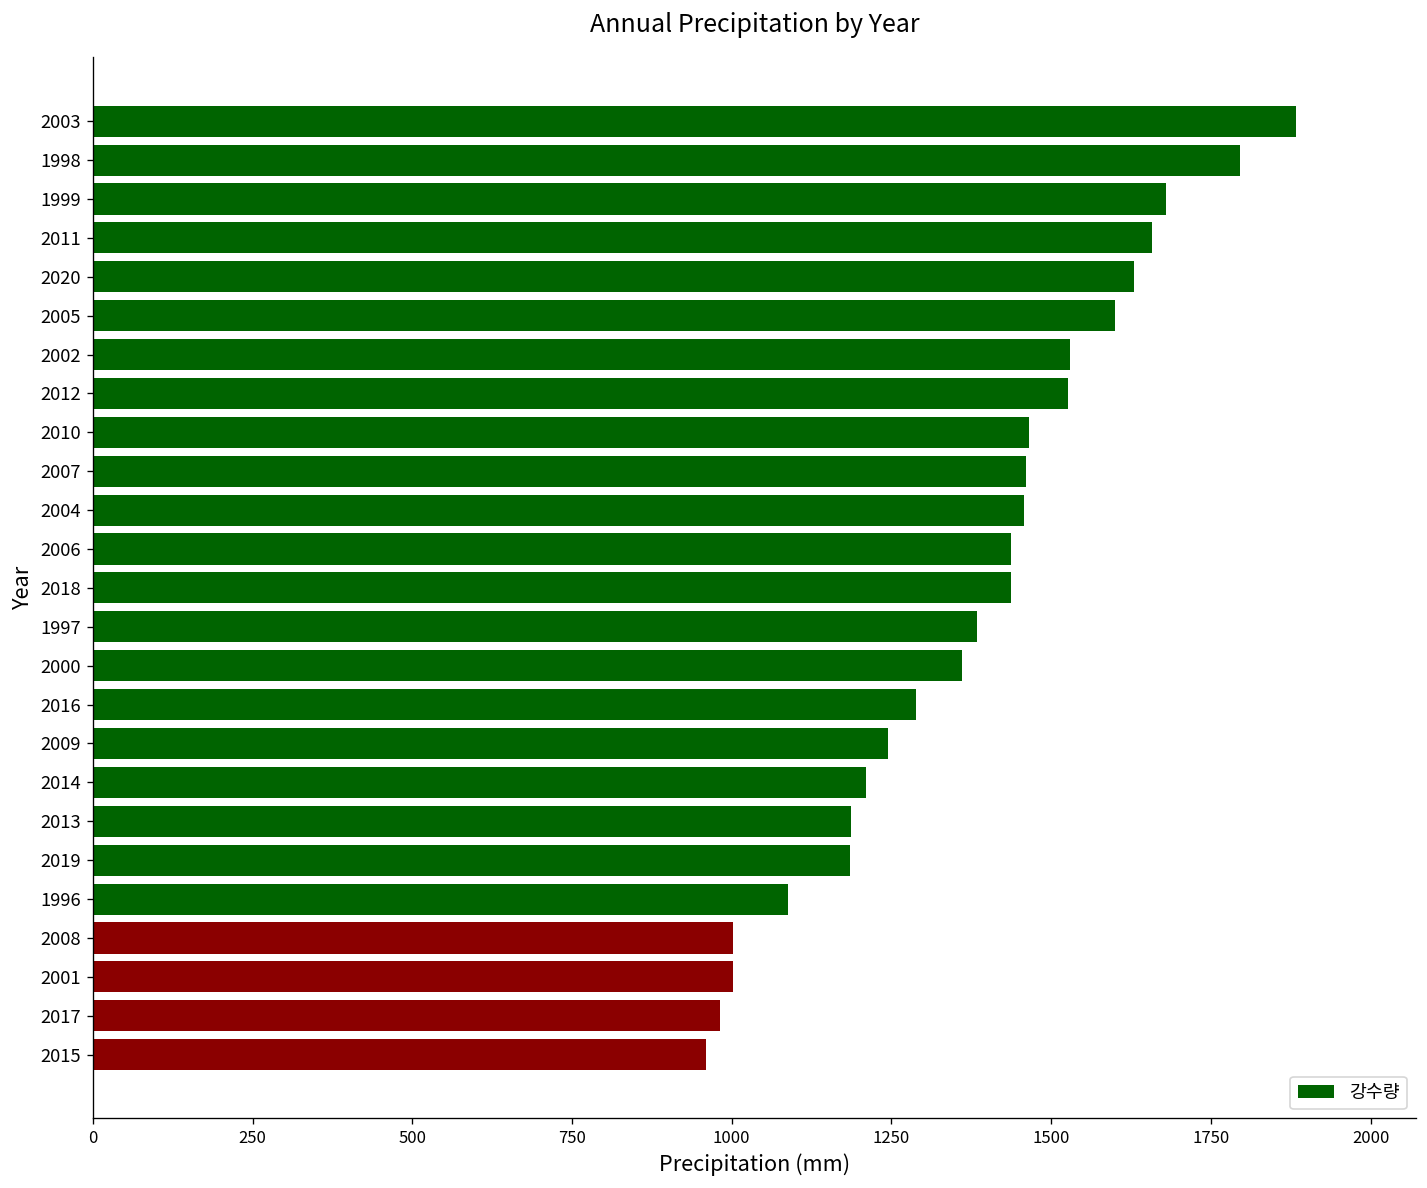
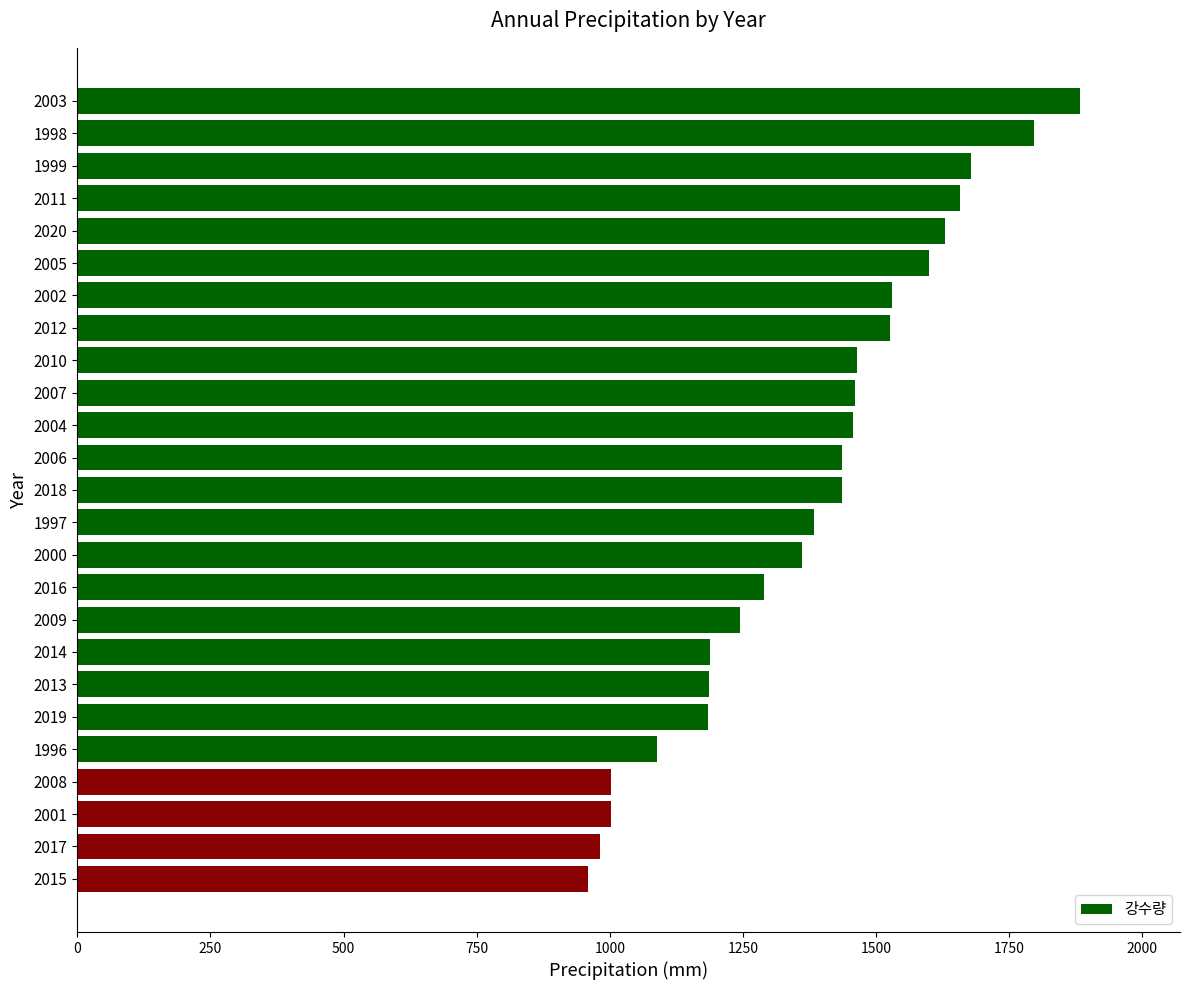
2014: 1210 -> 1190
